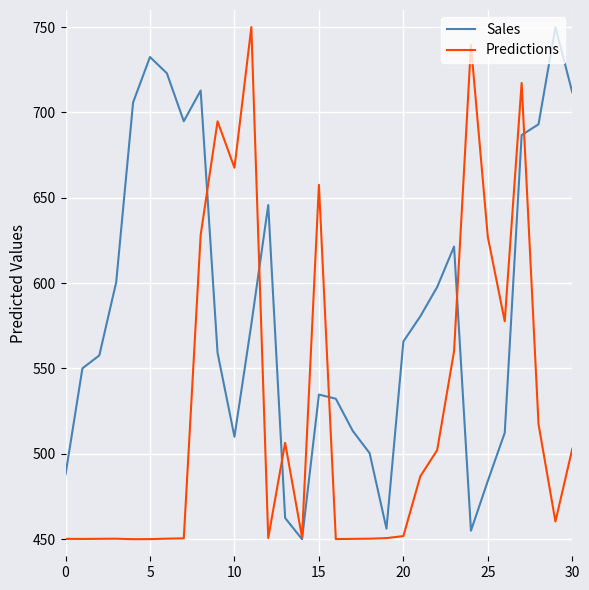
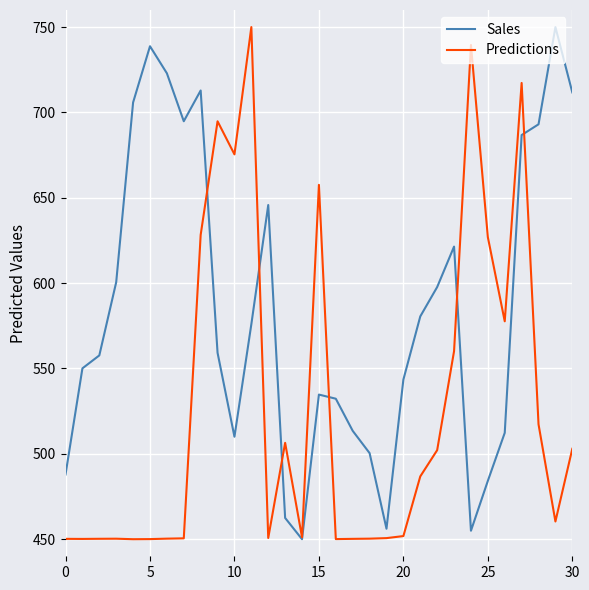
Sales, 5: 732 -> 739
Predictions, 10: 668 -> 675
Sales, 20: 566 -> 543
